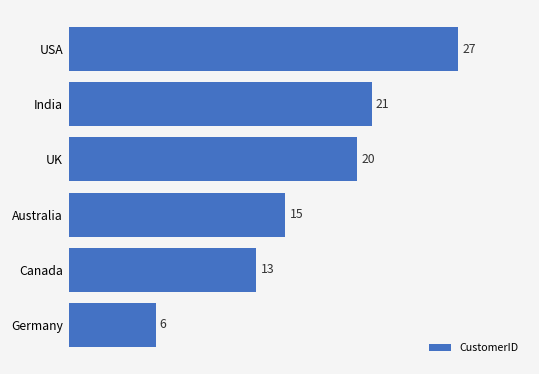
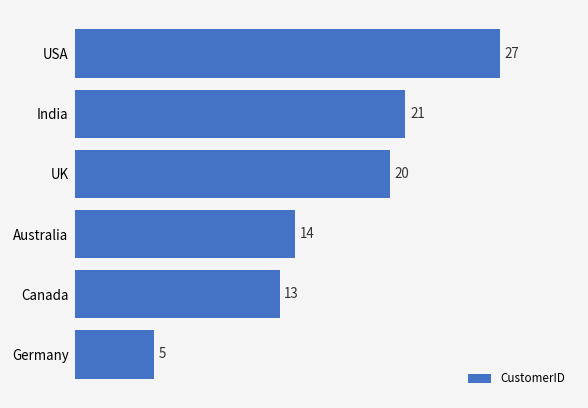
Australia: 15 -> 14
Germany: 6 -> 5
